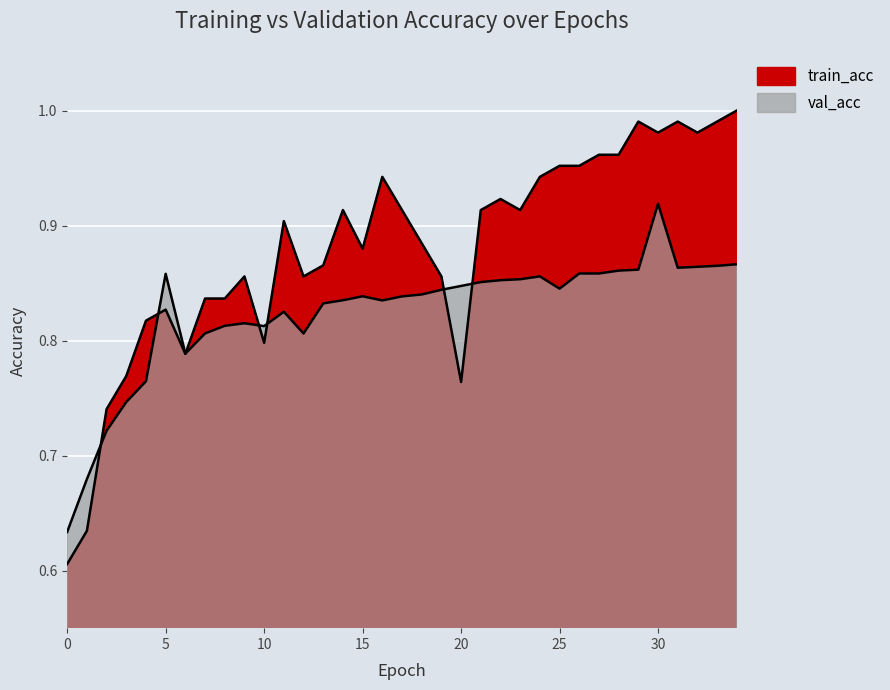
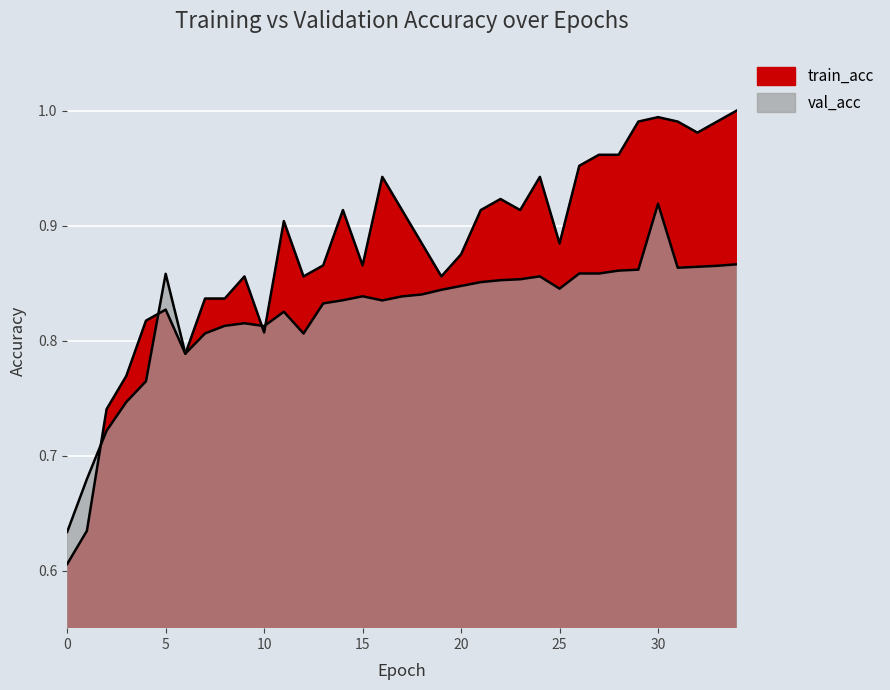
train_acc, 10: 0.798 -> 0.807
train_acc, 15: 0.880 -> 0.865
train_acc, 20: 0.764 -> 0.875
train_acc, 25: 0.952 -> 0.884
train_acc, 30: 0.981 -> 0.994
